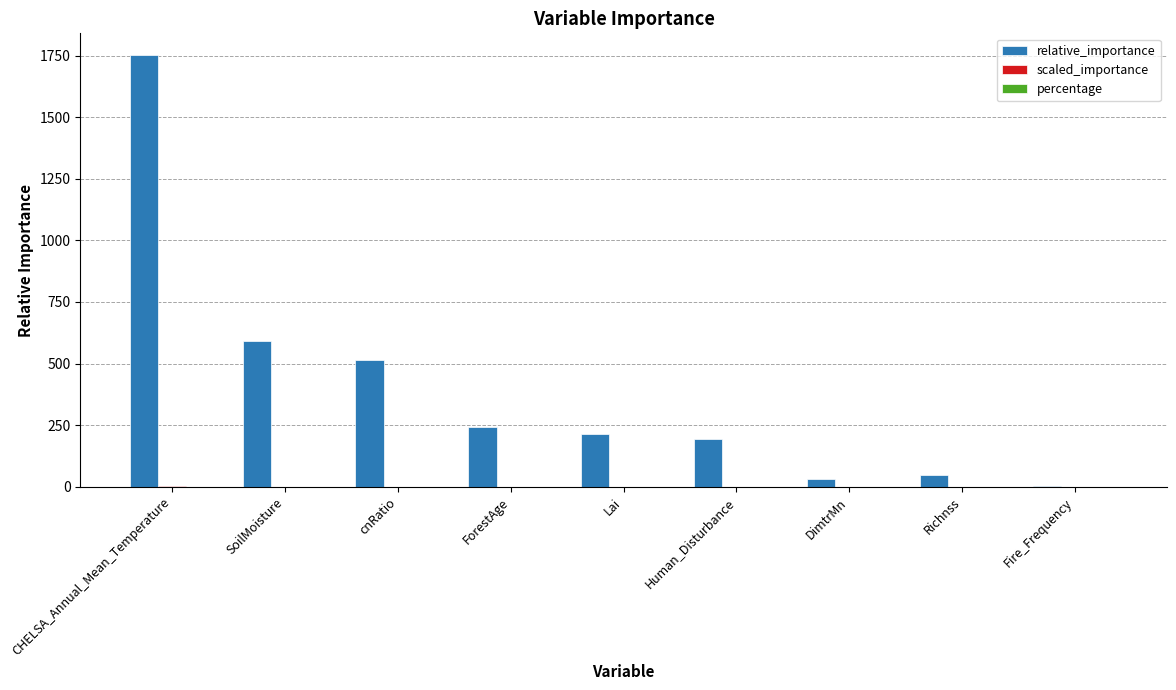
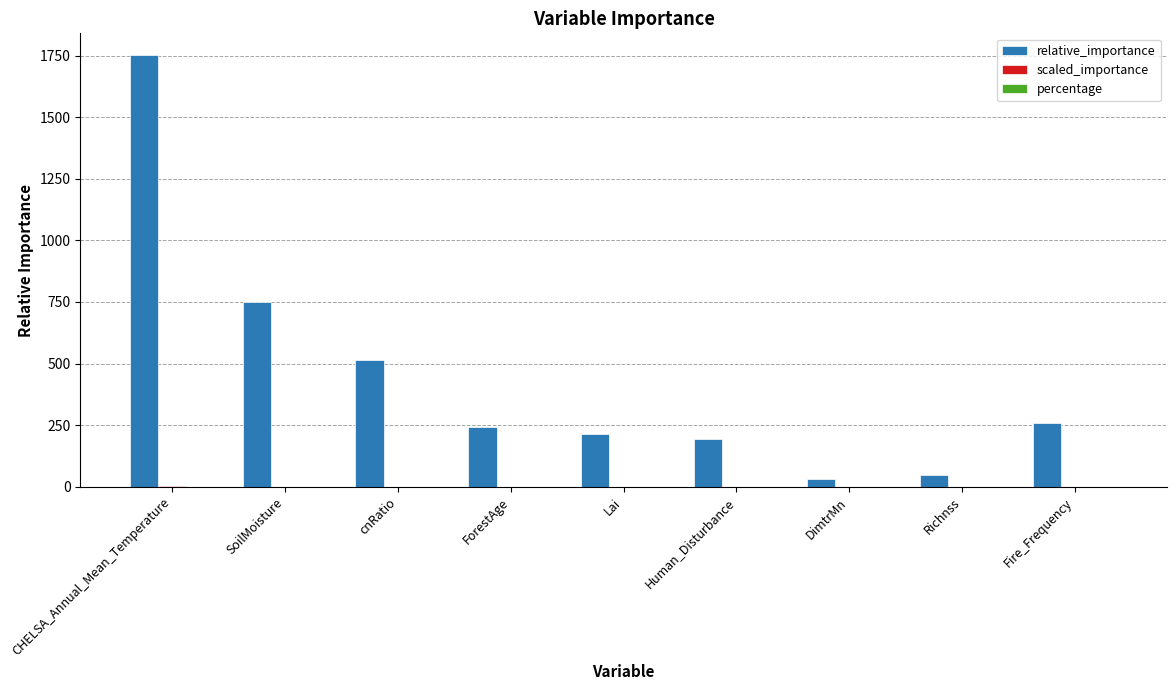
relative_importance, SoilMoisture: 590 -> 750
relative_importance, Fire_Frequency: 0 -> 260
